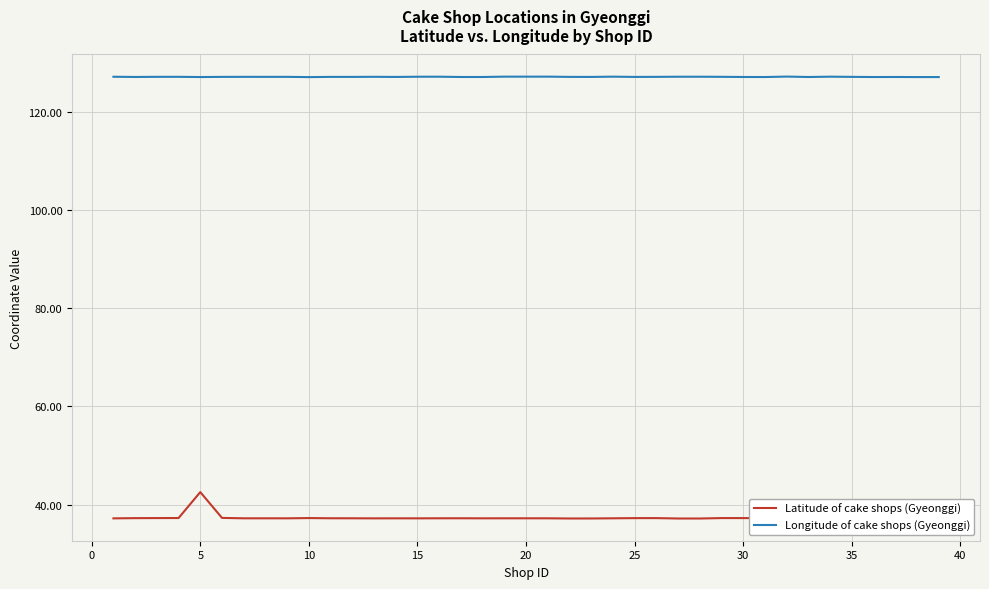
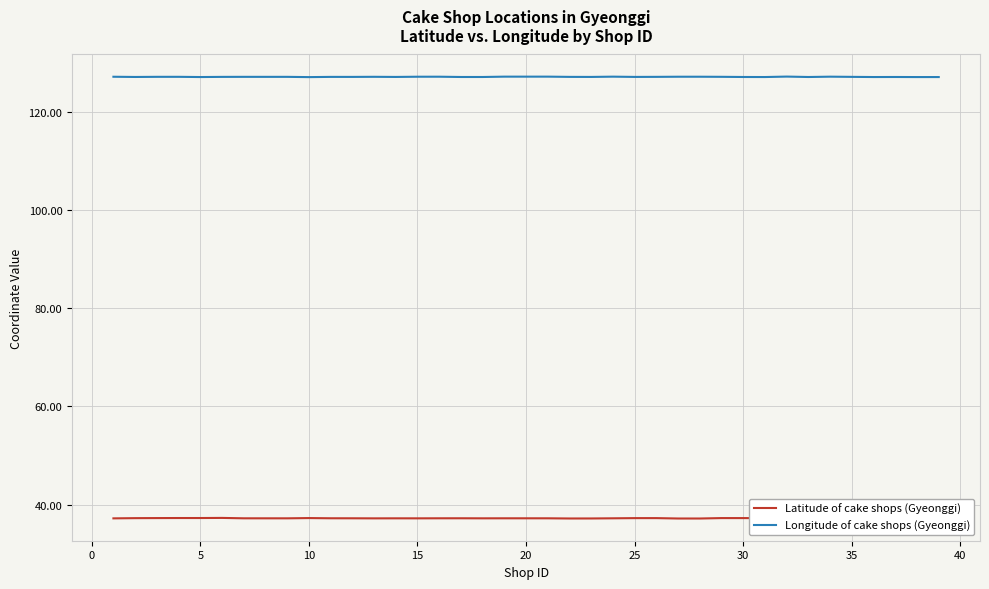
Latitude of cake shops (Gyeonggi), 5: 43 -> 37
